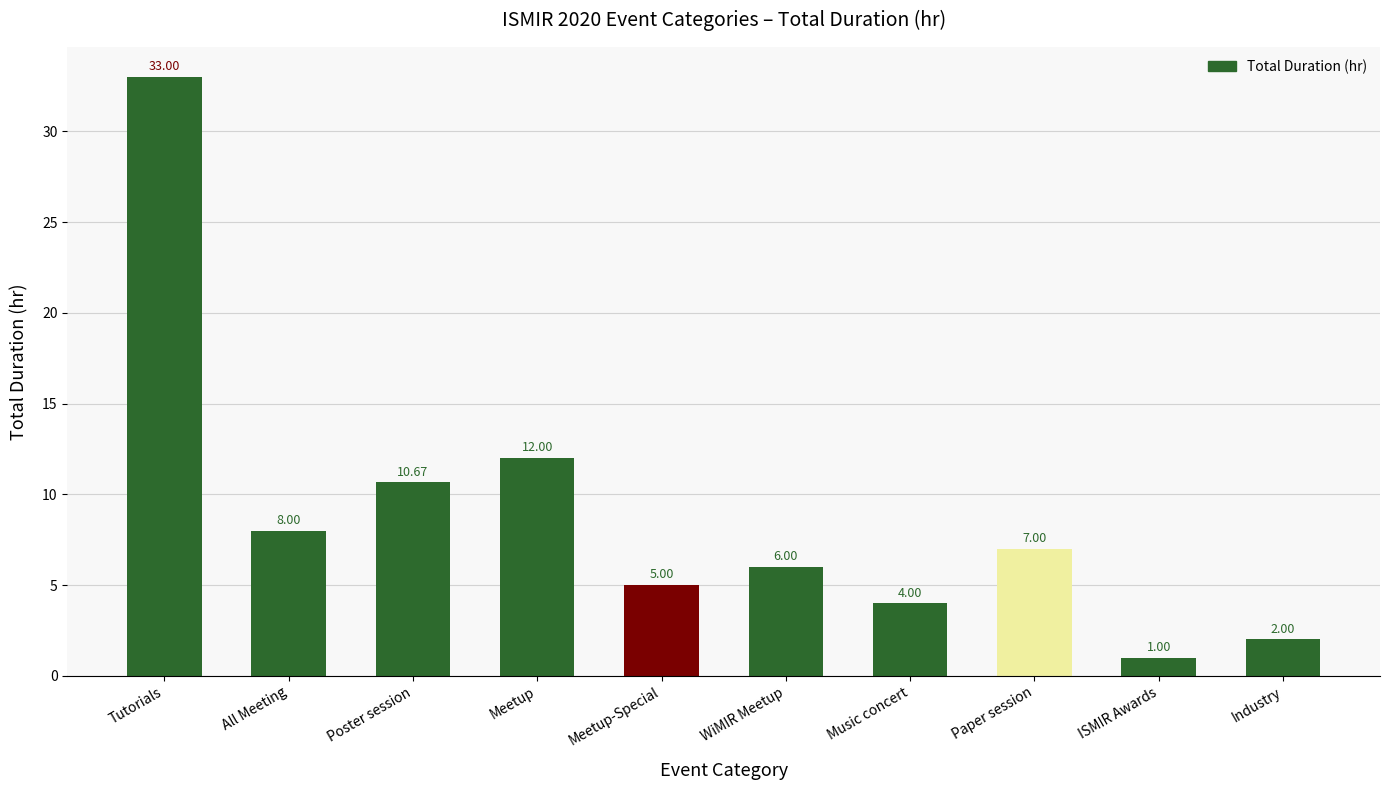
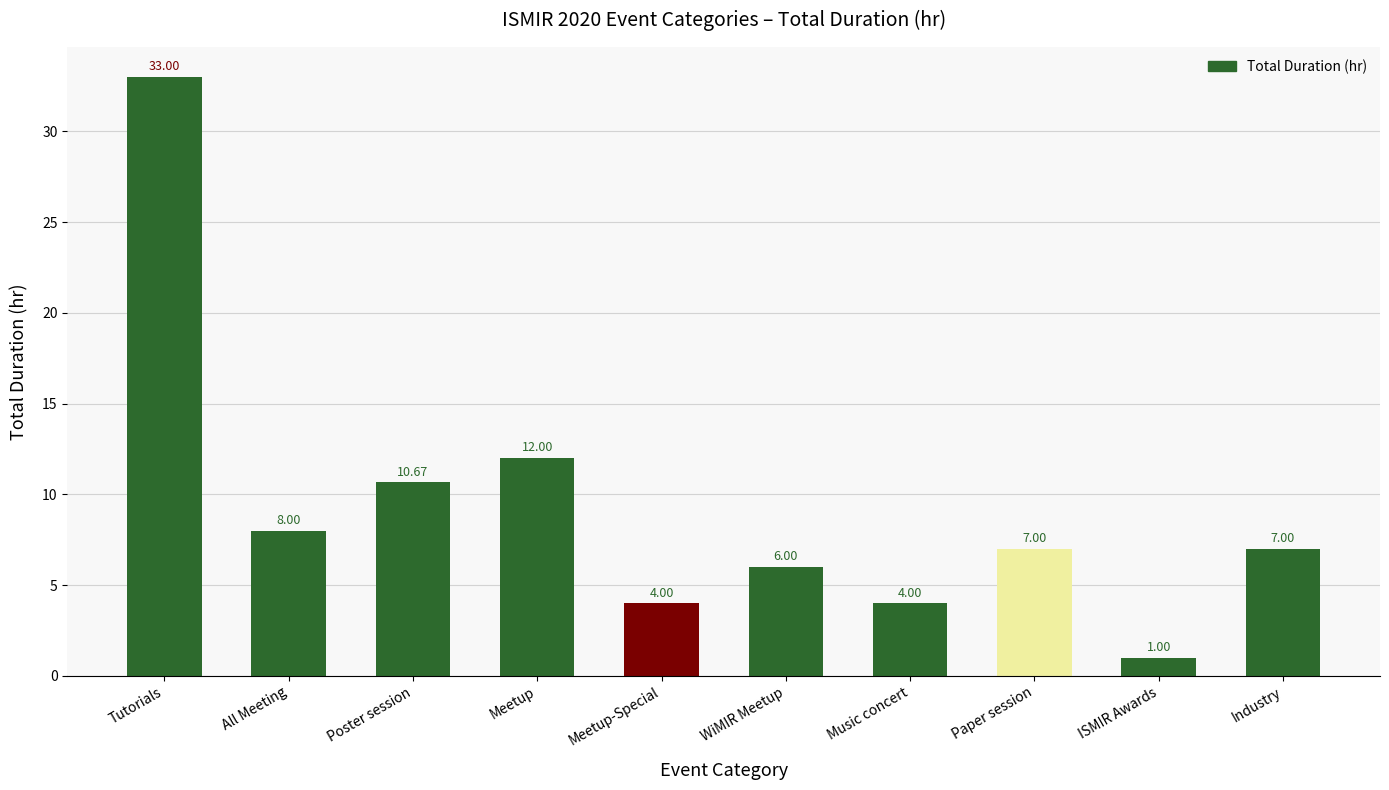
Meetup-Special: 5.00 -> 4.00
Industry: 2.00 -> 7.00
